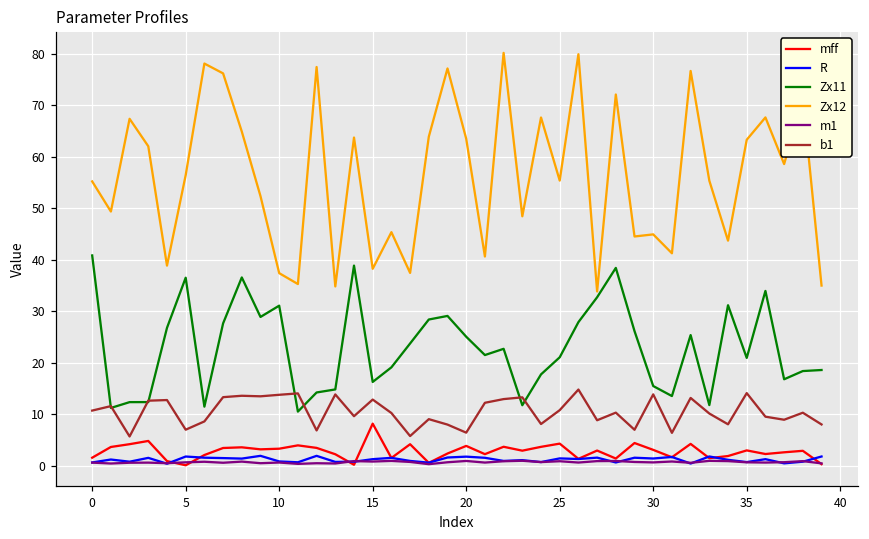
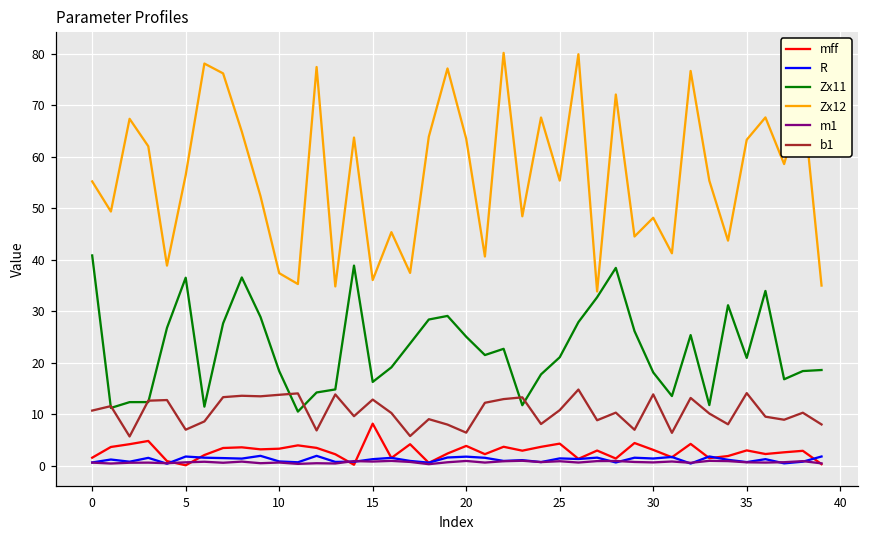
Zx11, 10: 31 -> 18
Zx12, 15: 38 -> 36
Zx11, 30: 16 -> 18
Zx12, 30: 45 -> 48
